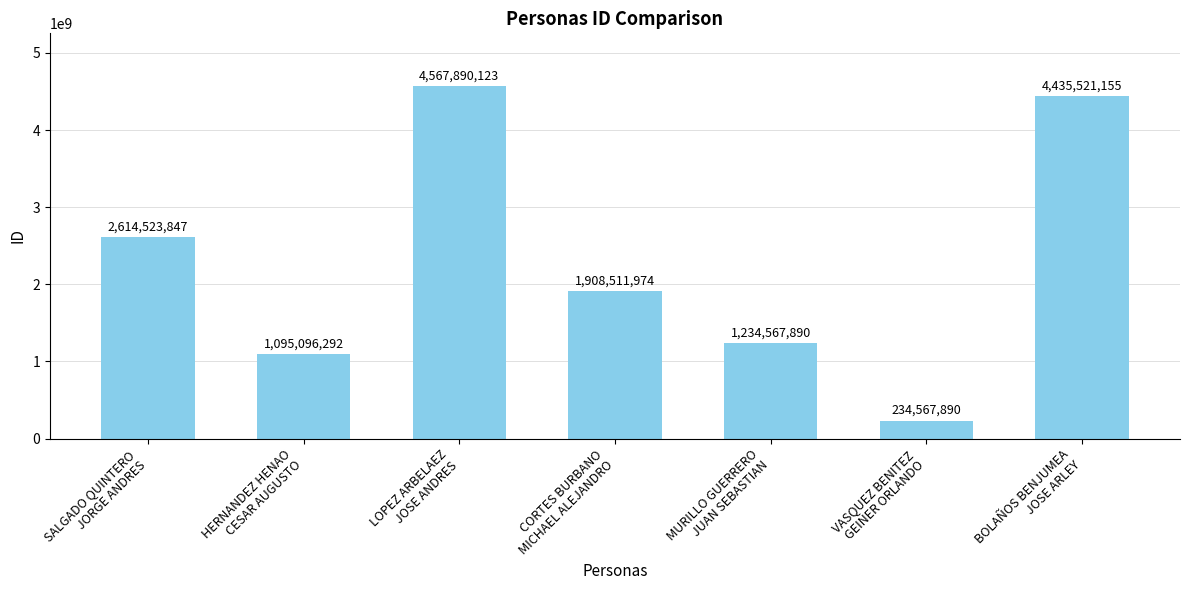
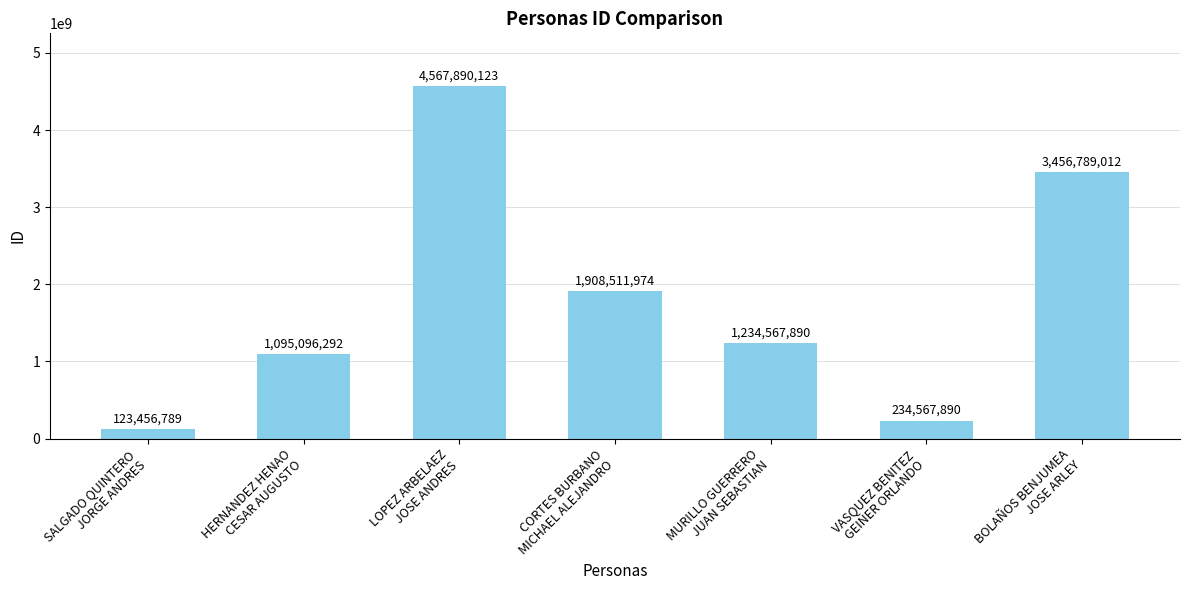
SALGADO QUINTERO JORGE ANDRES: 2,614,523,847 -> 123,456,789
BOLAÑOS BENJUMEA JOSE ARLEY: 4,435,521,155 -> 3,456,789,012
